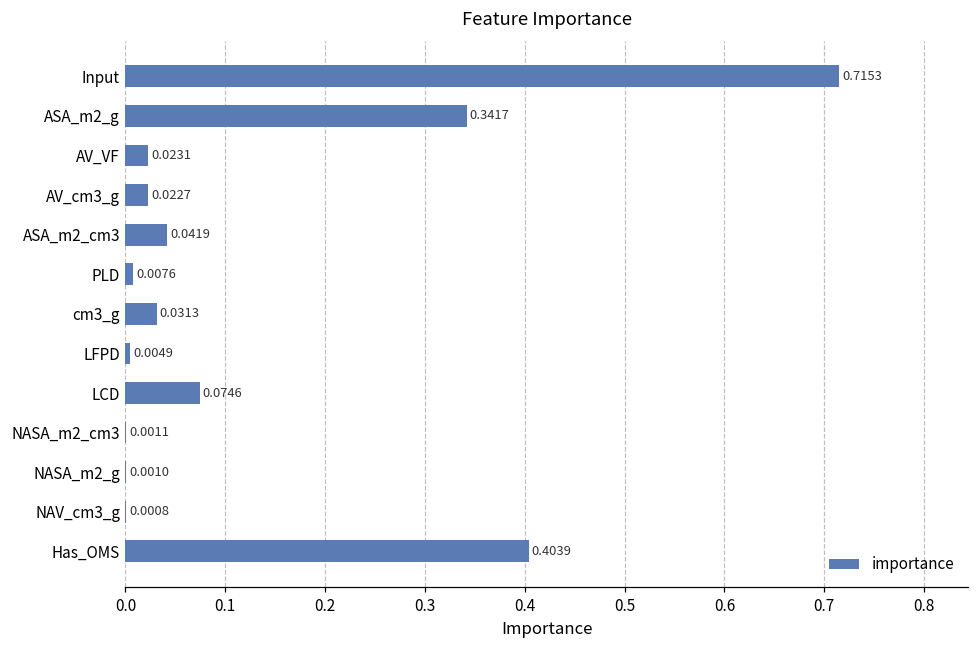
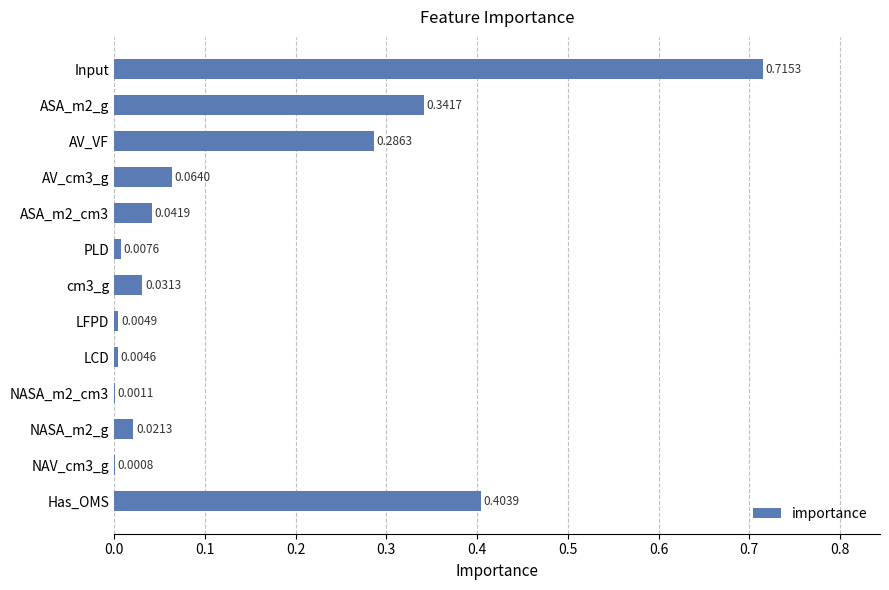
AV_VF: 0.0231 -> 0.2863
AV_cm3_g: 0.0227 -> 0.0640
LCD: 0.0746 -> 0.0046
NASA_m2_g: 0.0010 -> 0.0213
